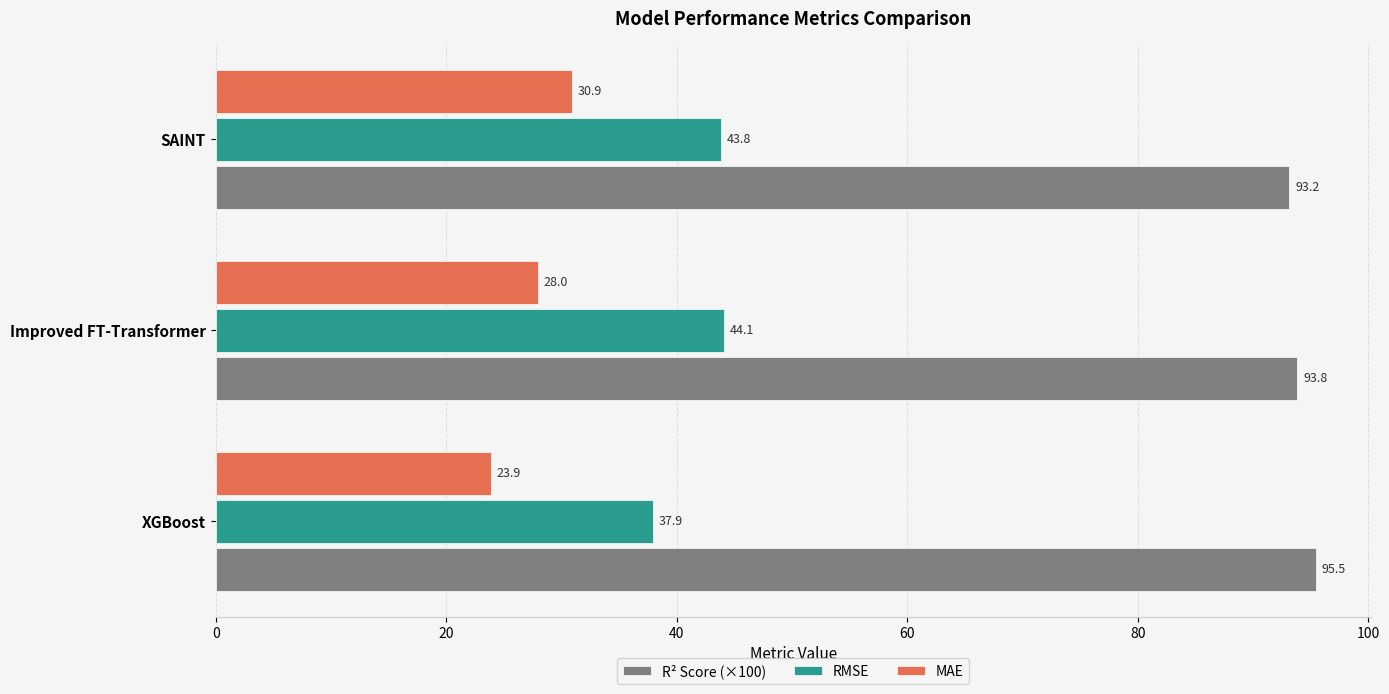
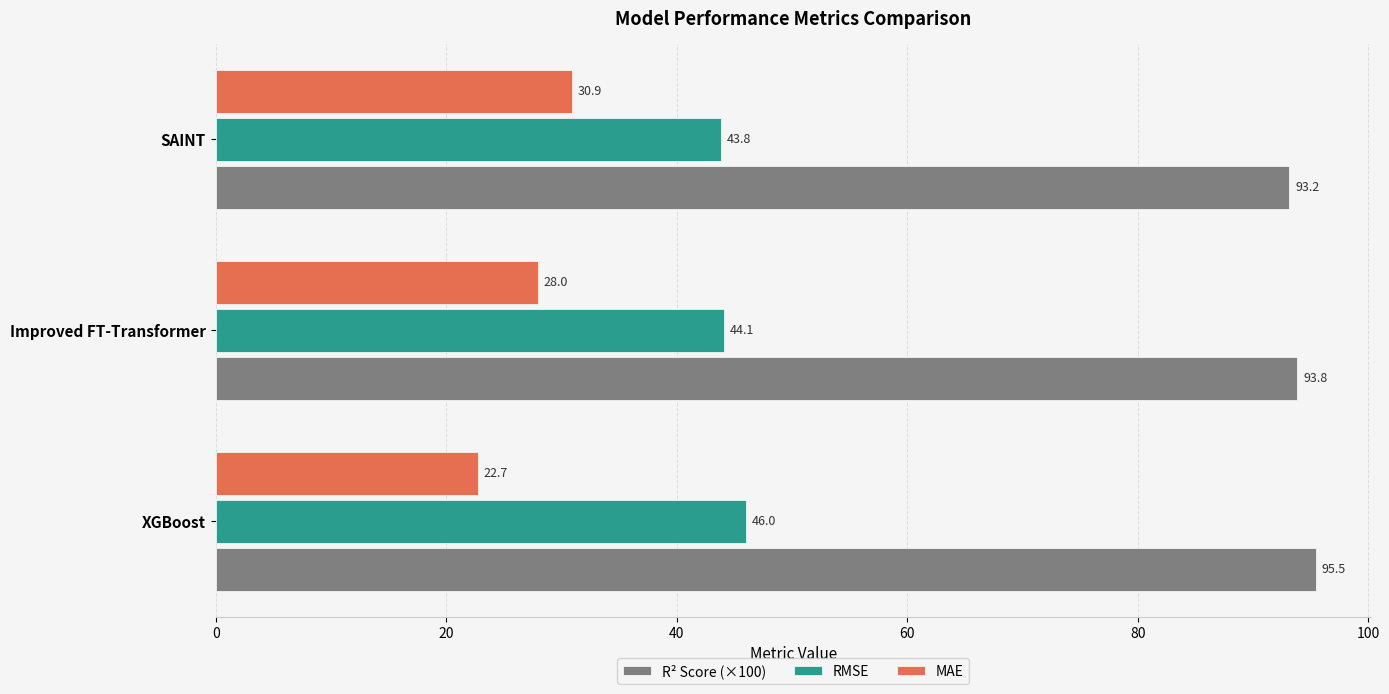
MAE, XGBoost: 23.9 -> 22.7
RMSE, XGBoost: 37.9 -> 46.0
